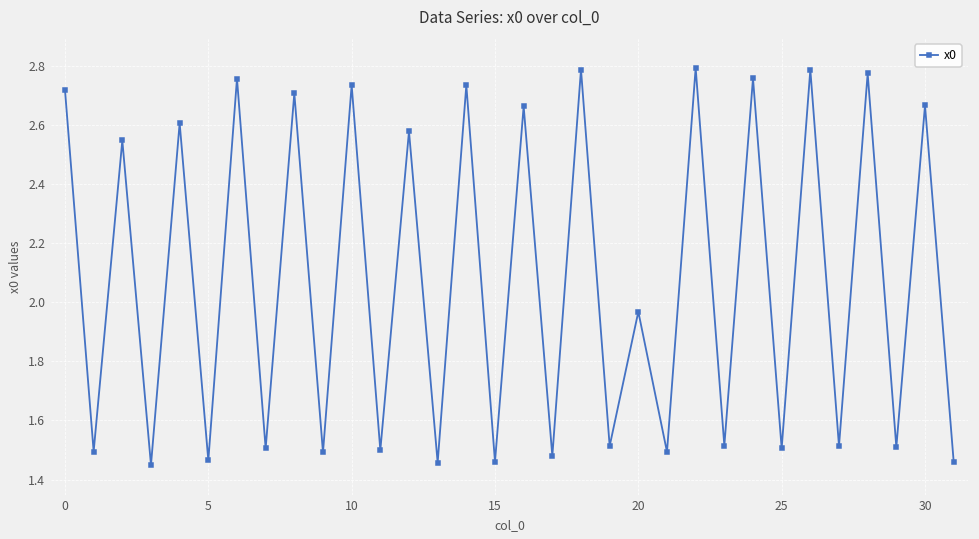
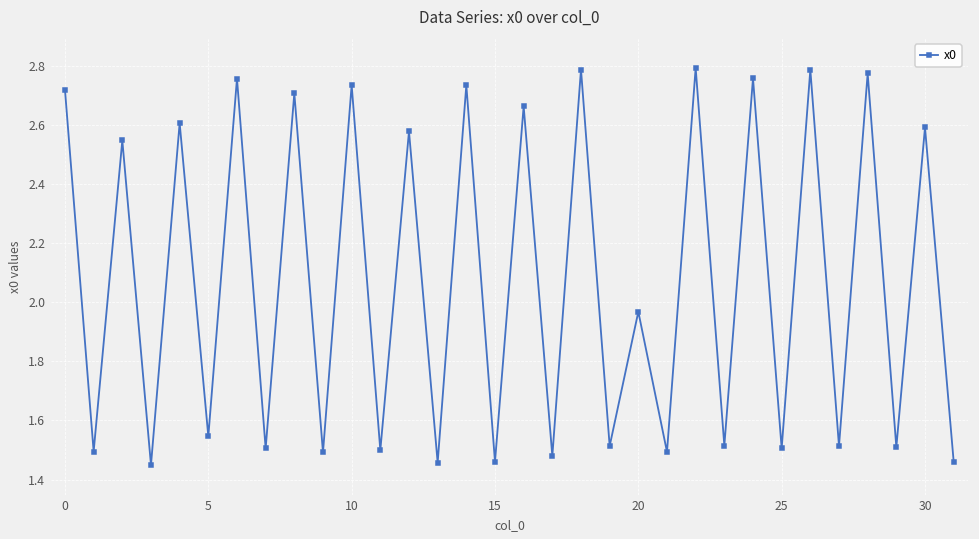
5: 1.47 -> 1.55
30: 2.67 -> 2.59
